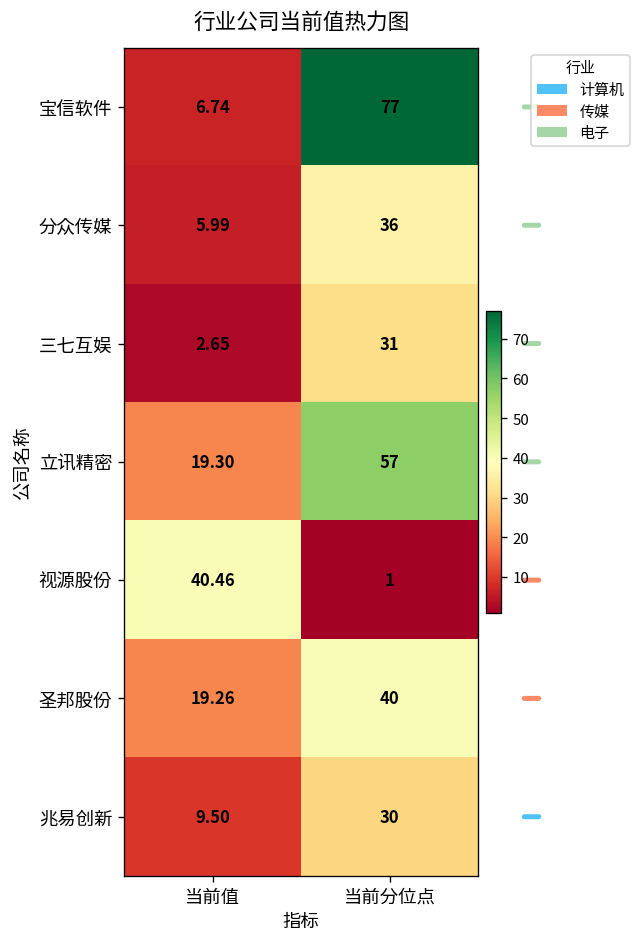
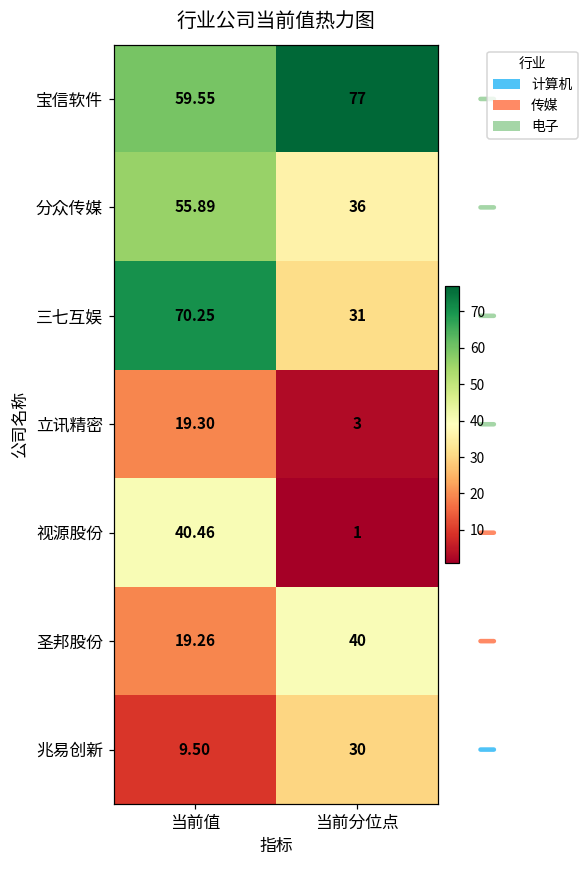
宝信软件, 当前值: 6.74 -> 59.55
分众传媒, 当前值: 5.99 -> 55.89
三七互娱, 当前值: 2.65 -> 70.25
立讯精密, 当前分位点: 57 -> 3
